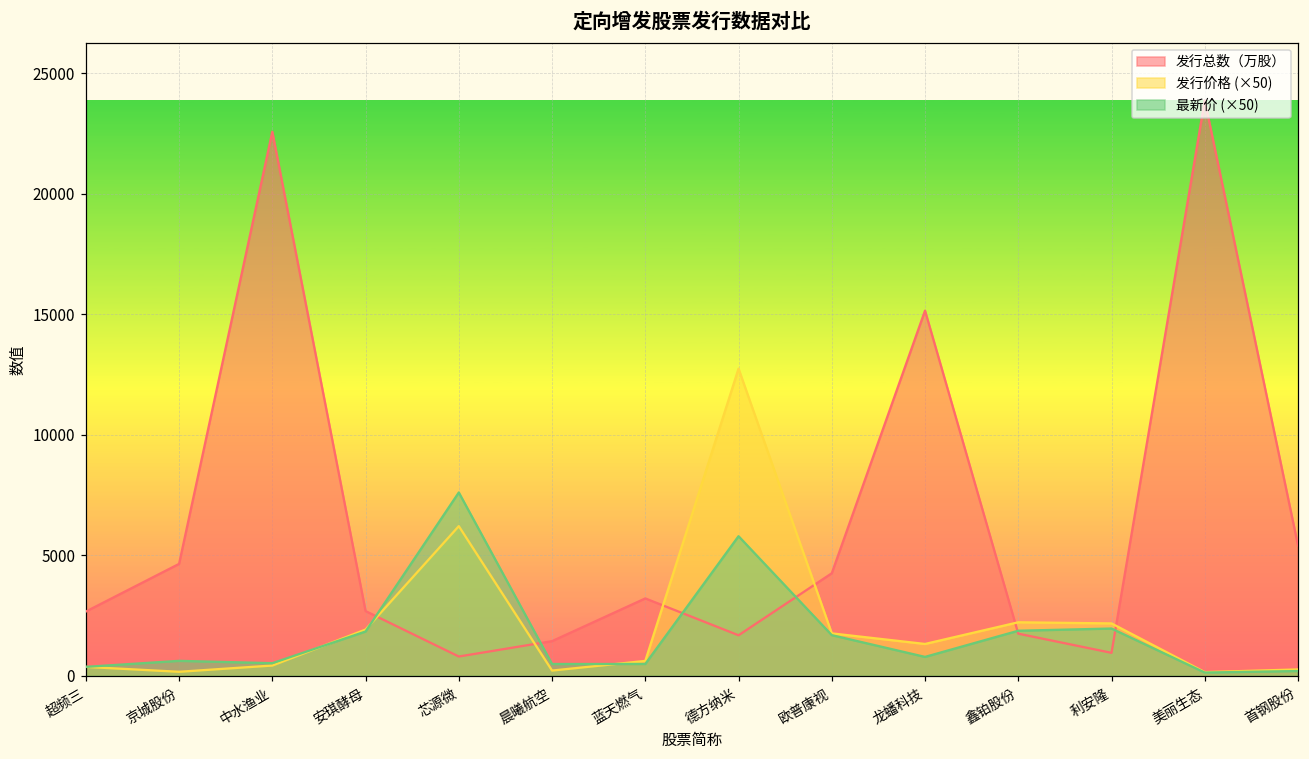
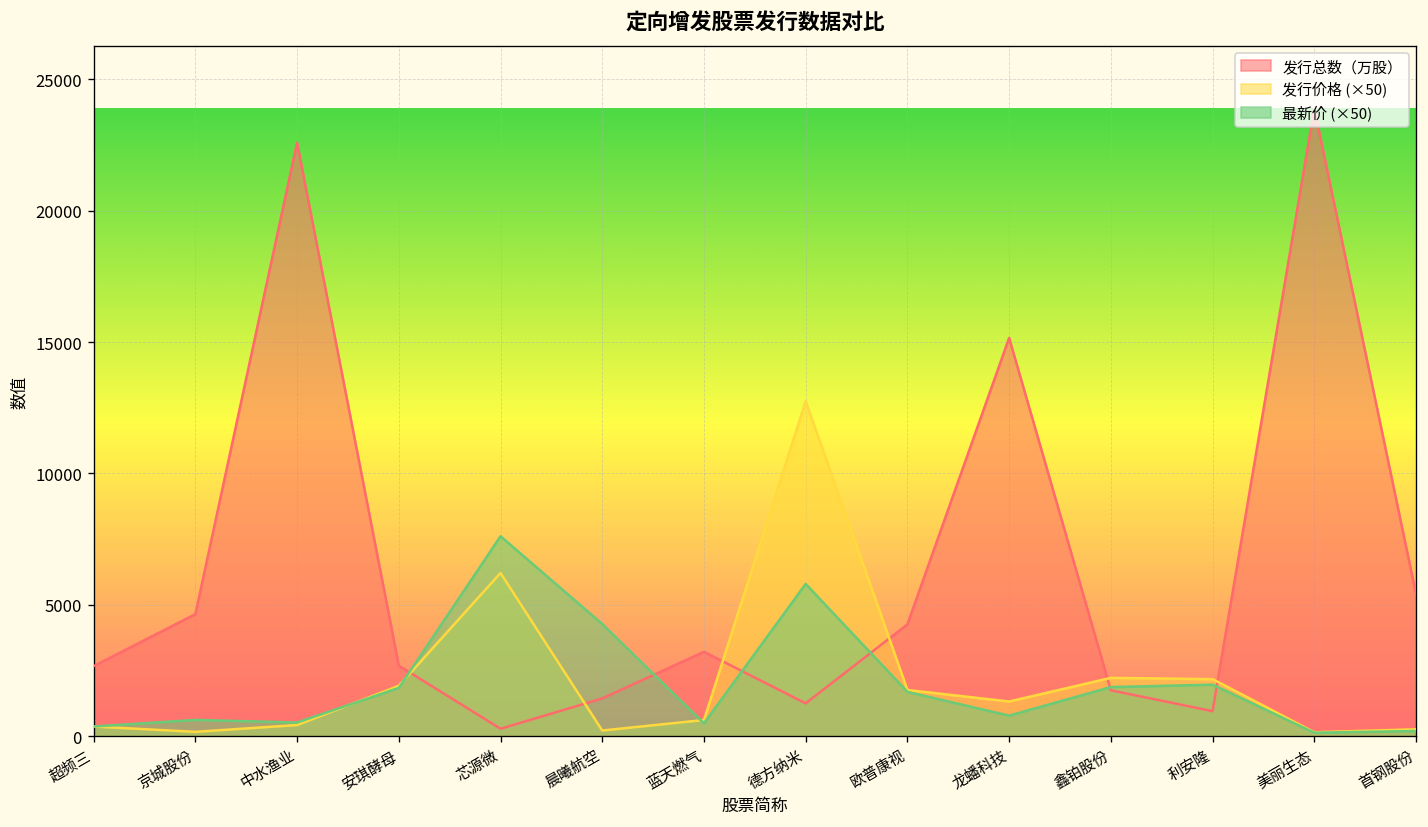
发行总数（万股）, 芯源微: 800 -> 300
最新价 (×50), 晨曦航空: 500 -> 4300
发行总数（万股）, 德方纳米: 1700 -> 1300
